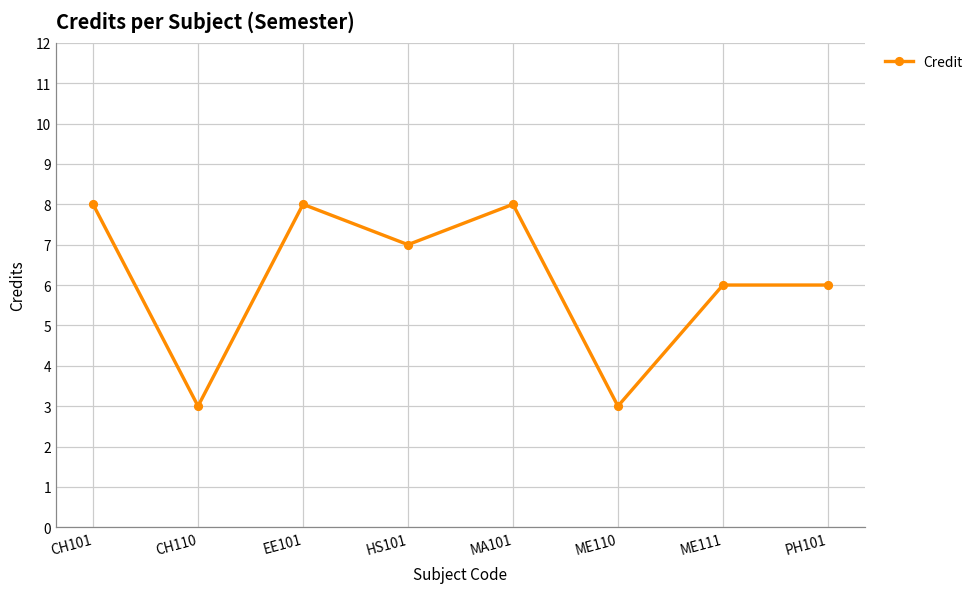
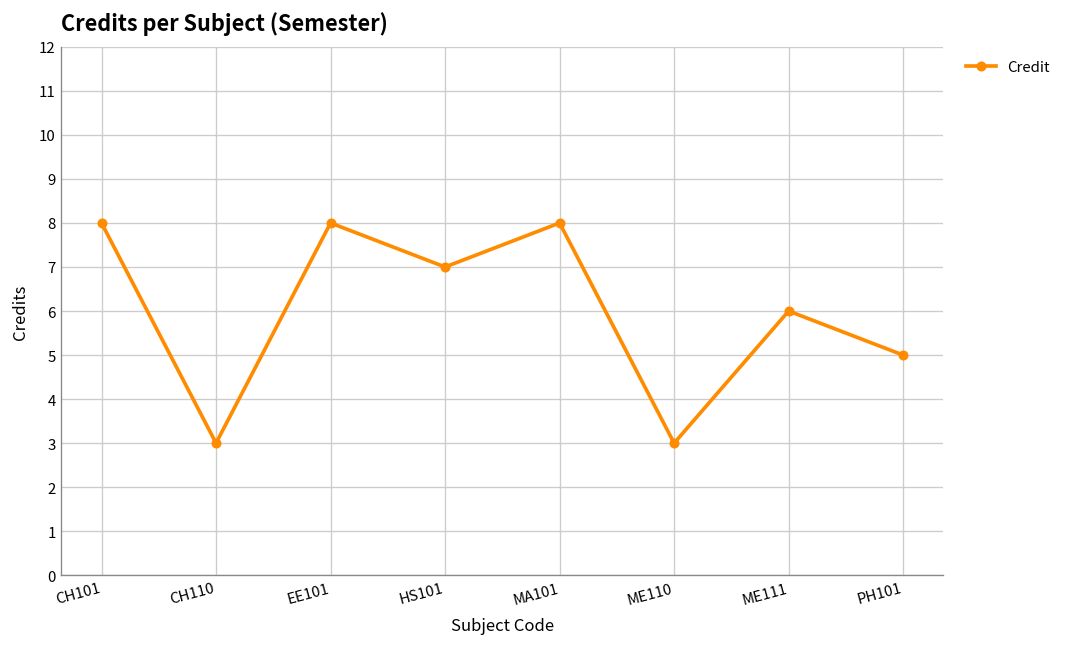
PH101: 6 -> 5
